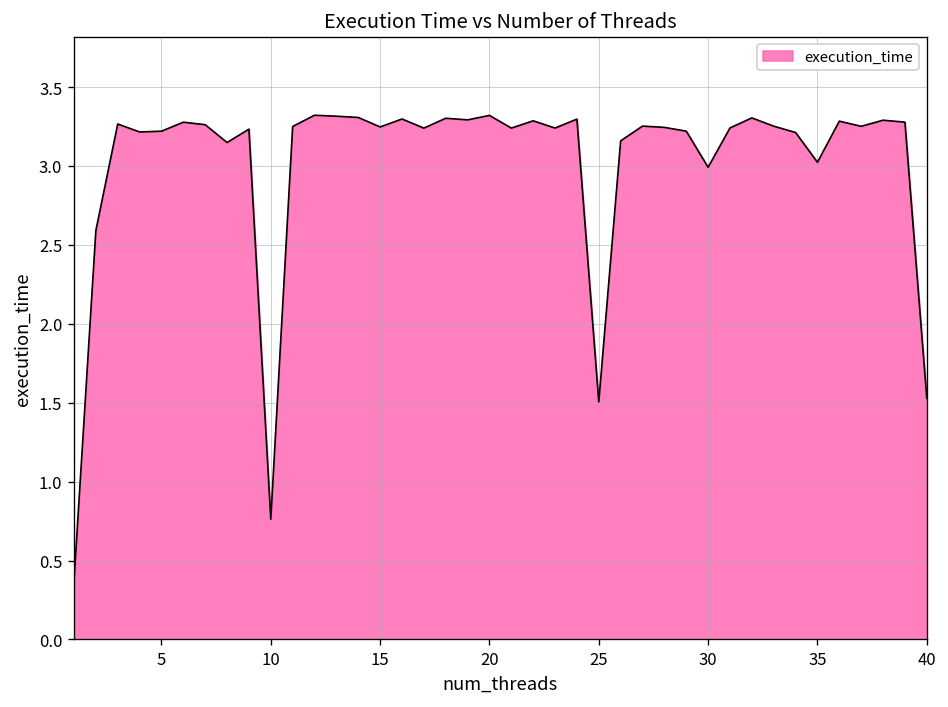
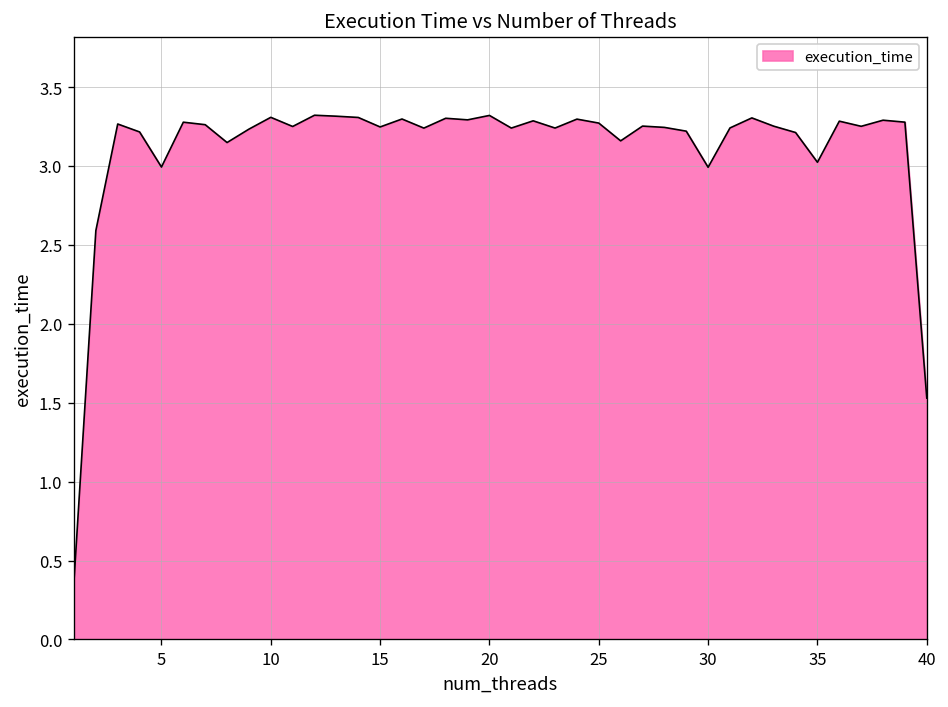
5: 3.22 -> 2.99
10: 0.76 -> 3.31
25: 1.50 -> 3.27
